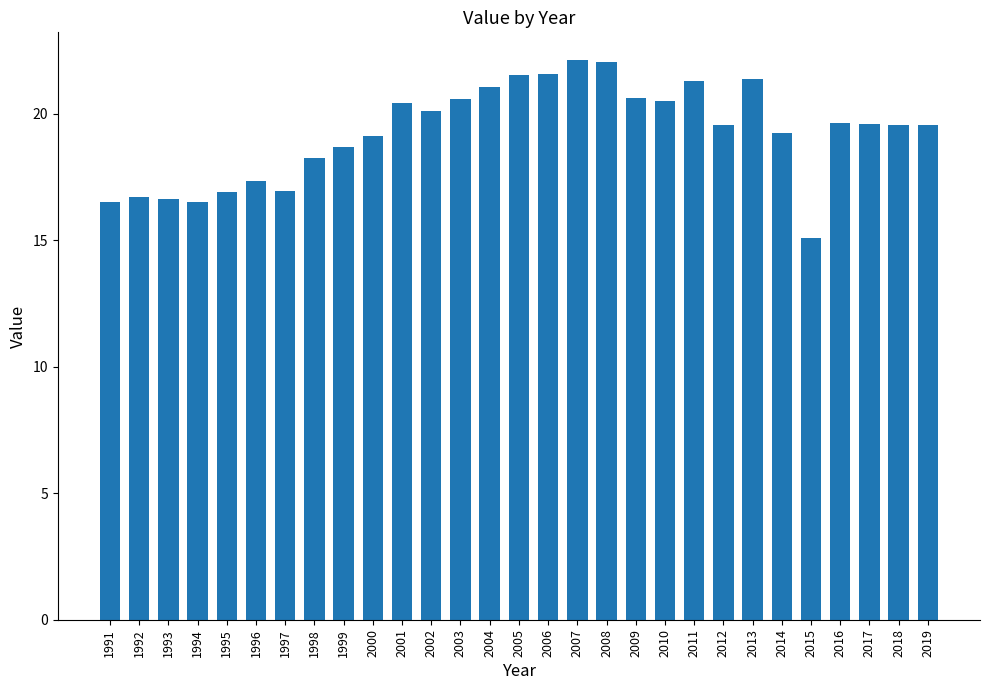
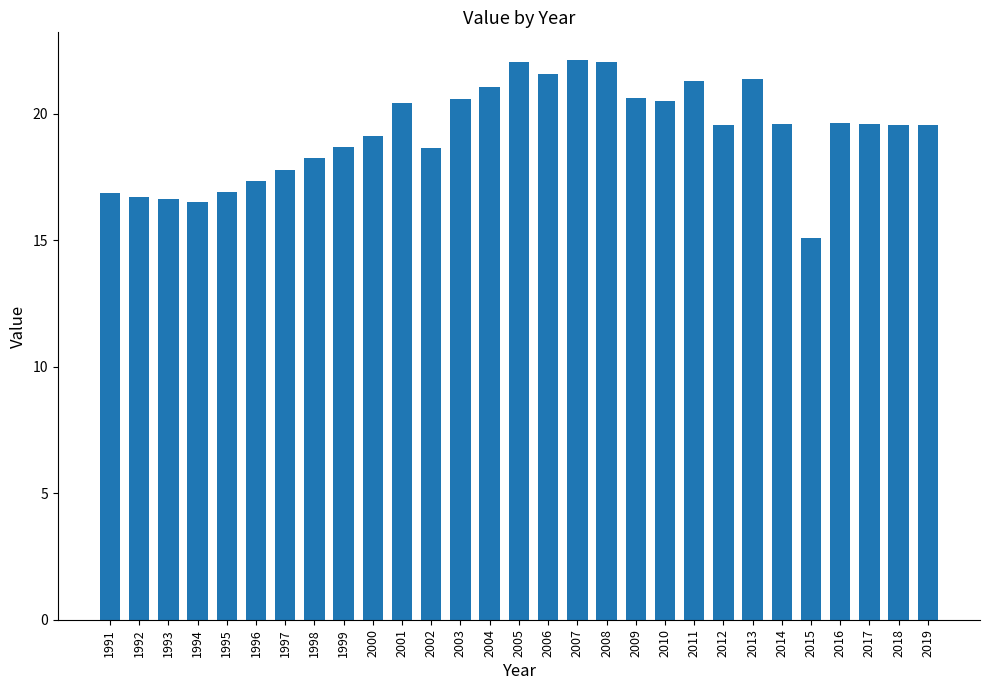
1991: 16.5 -> 16.9
1997: 17.0 -> 17.8
2002: 20.1 -> 18.6
2005: 21.5 -> 22.0
2014: 19.2 -> 19.6
